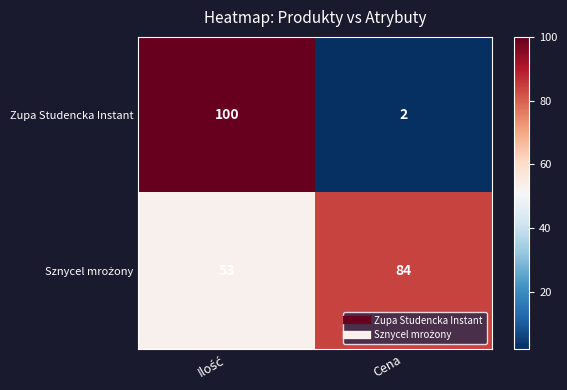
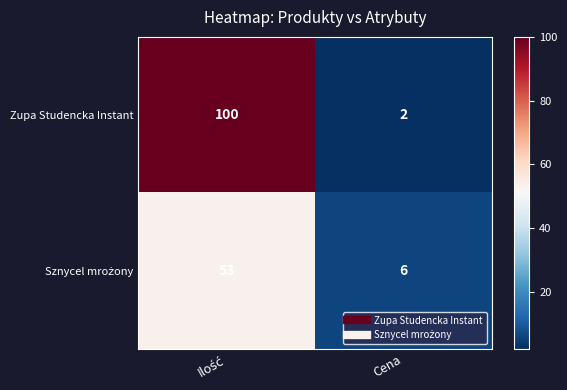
Sznycel mrożony, Cena: 84 -> 6
